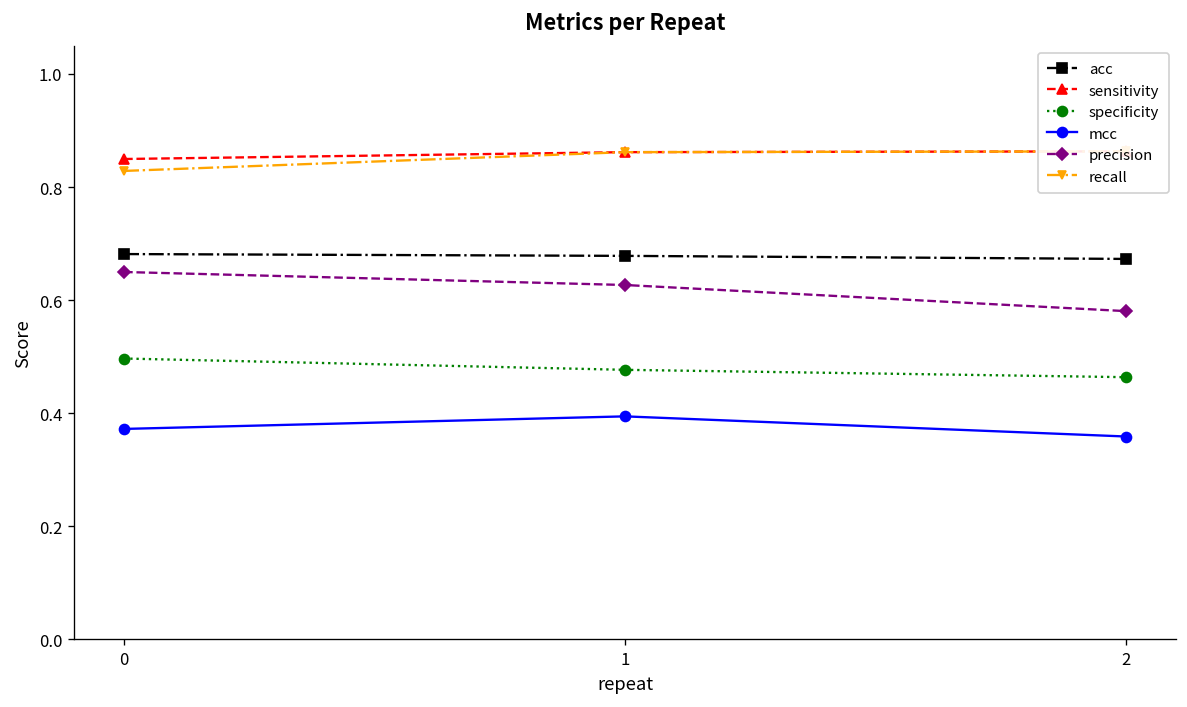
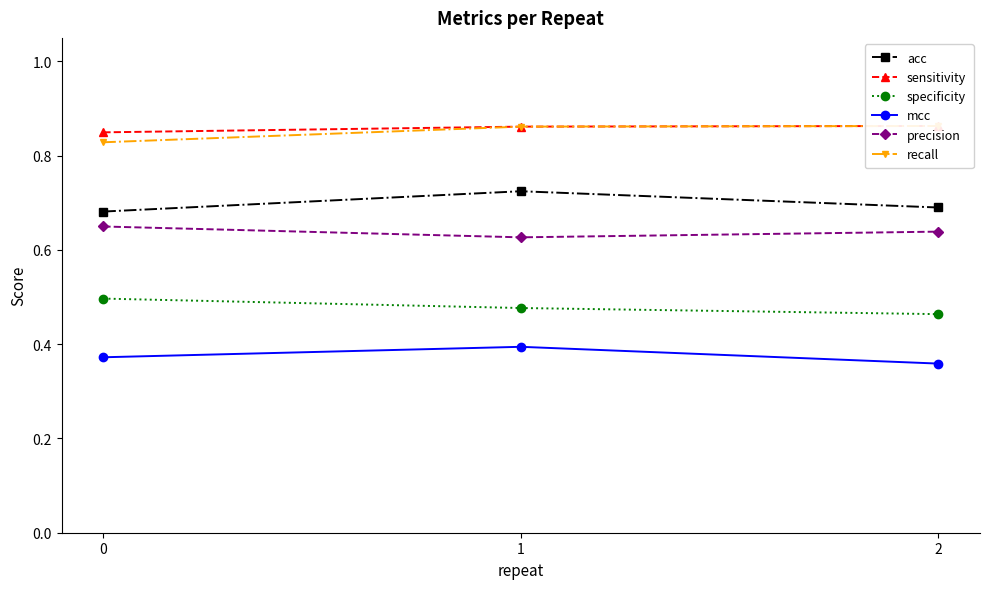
acc, 1: 0.68 -> 0.72
acc, 2: 0.67 -> 0.69
precision, 2: 0.58 -> 0.64
